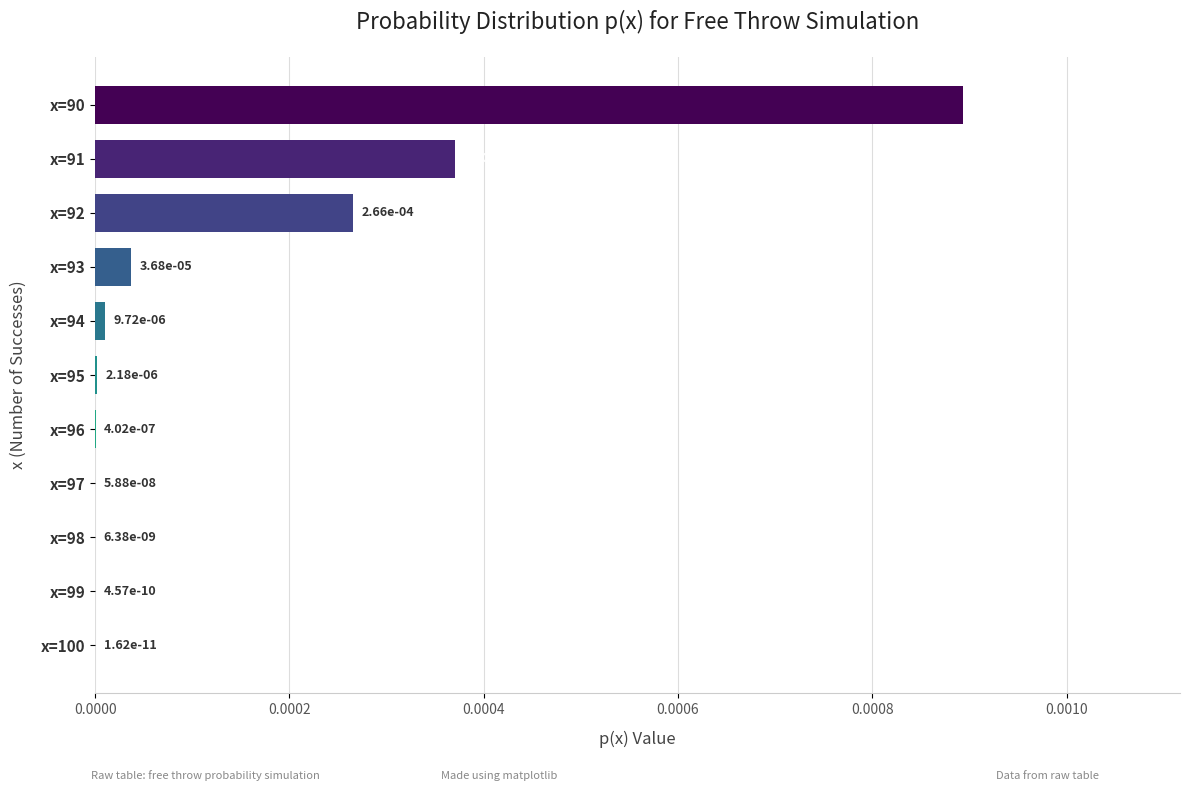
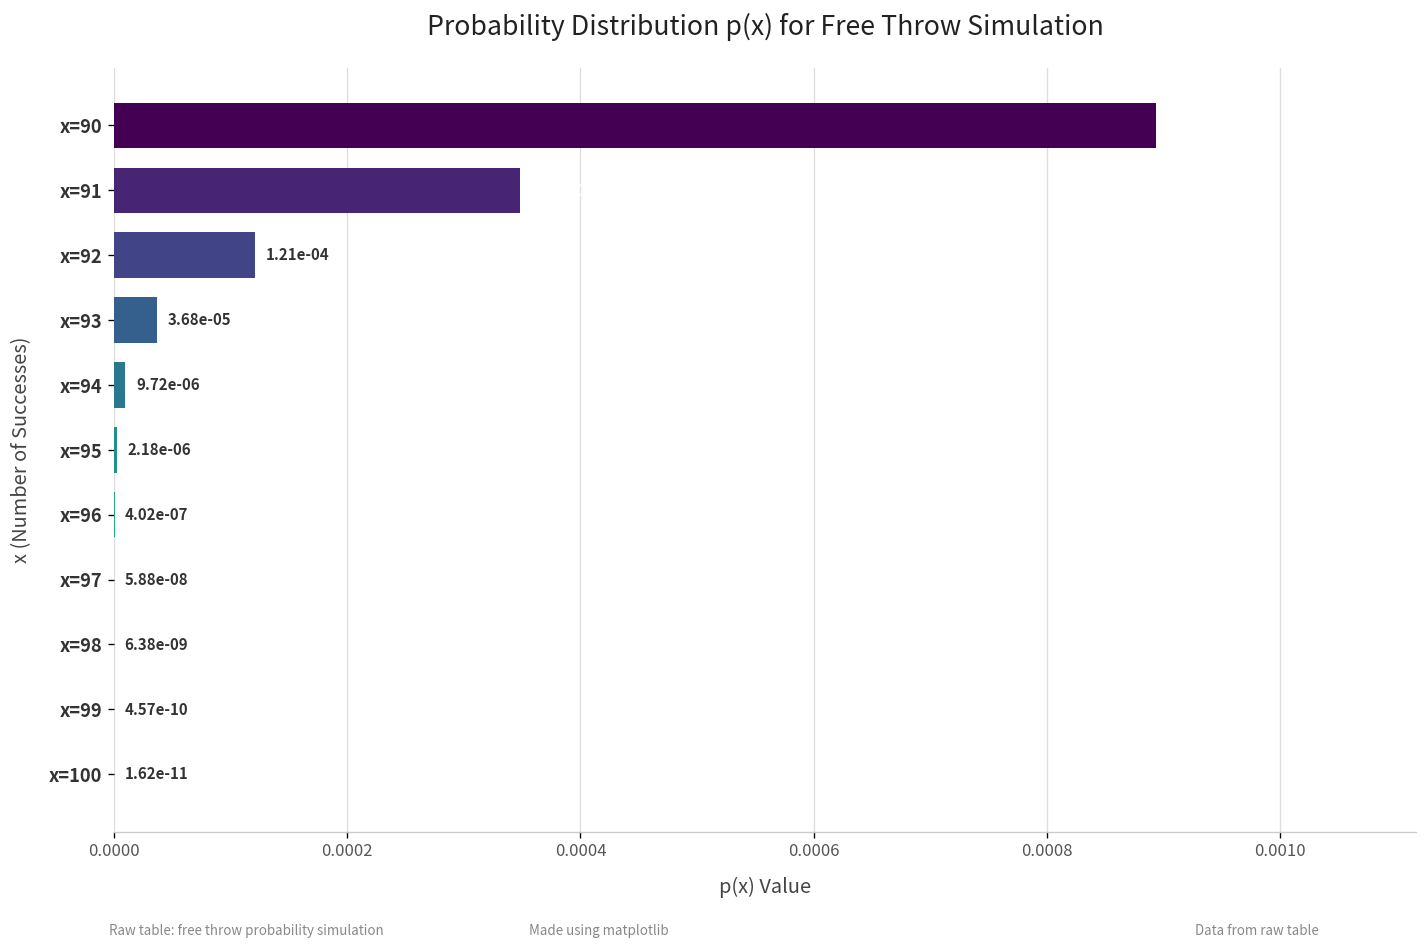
x=91: 0.00037 -> 0.00035
x=92: 2.66e-04 -> 1.21e-04
